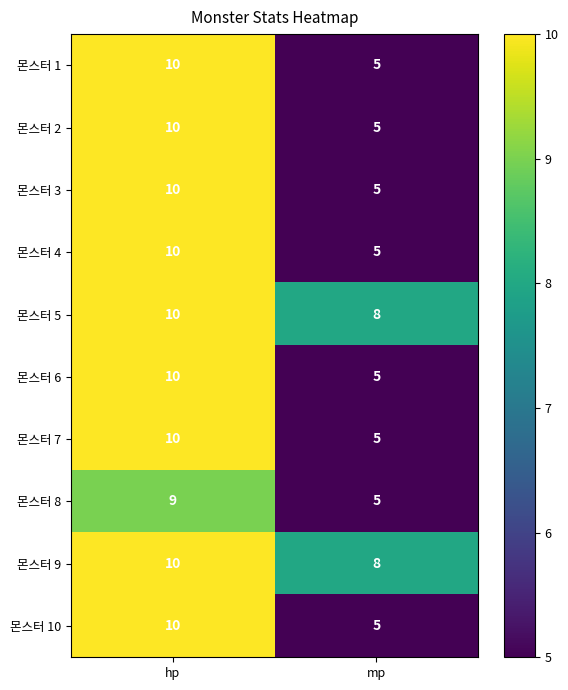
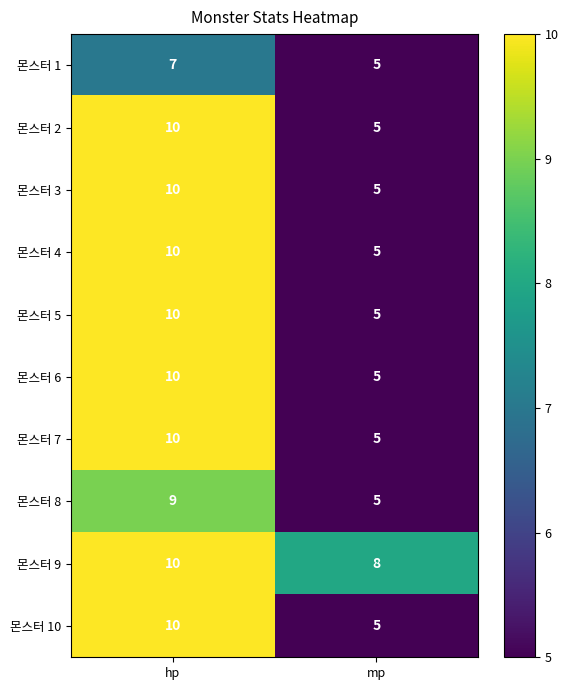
몬스터 1, hp: 10 -> 7
몬스터 5, mp: 8 -> 5
